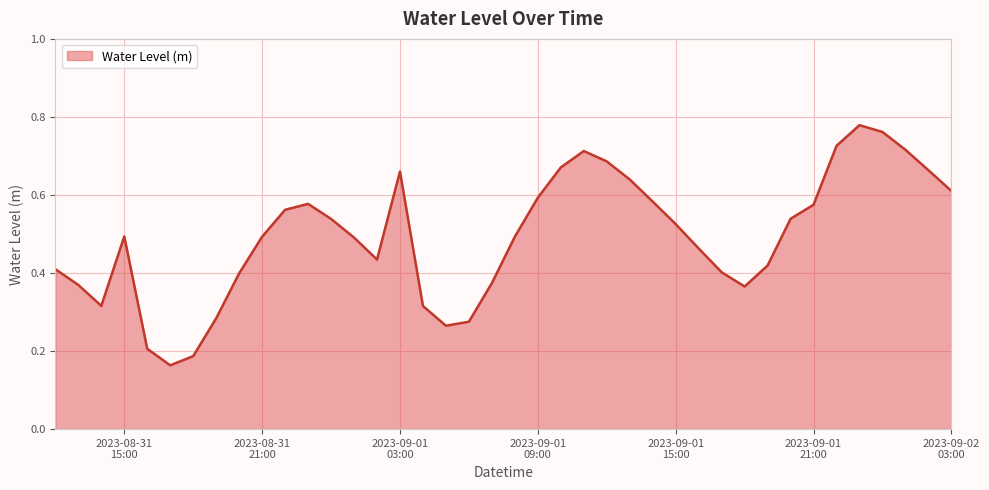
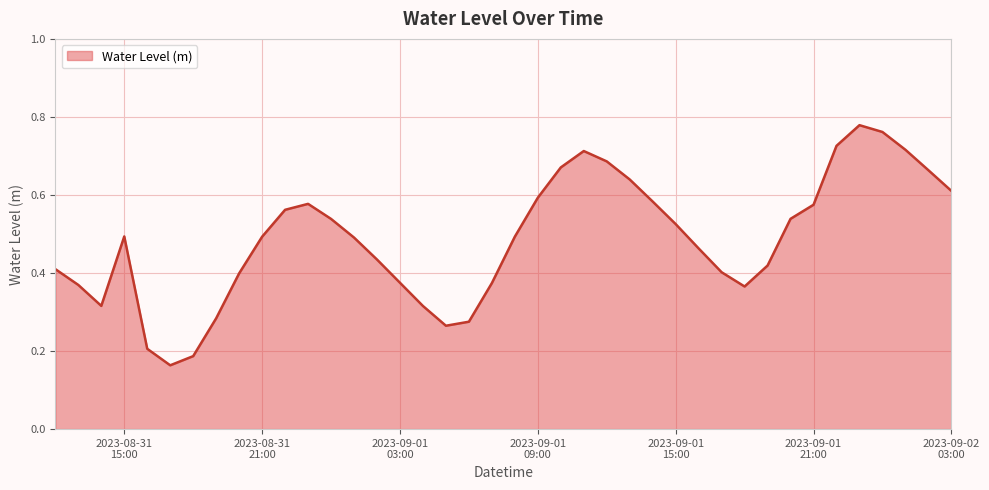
2023-09-01 03:00: 0.66 -> 0.38
